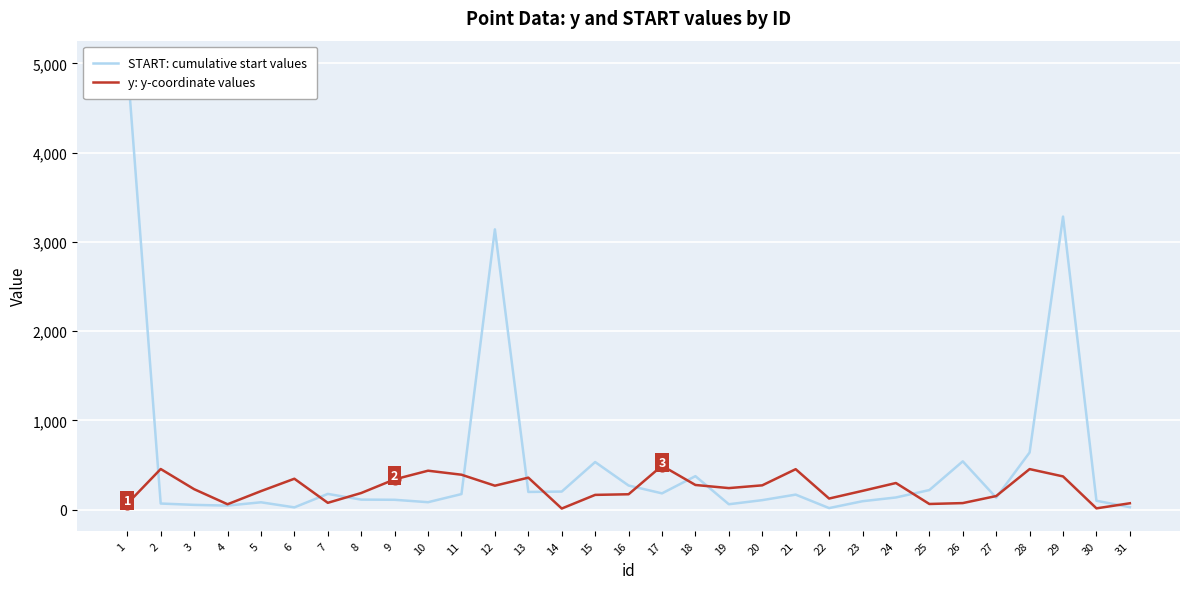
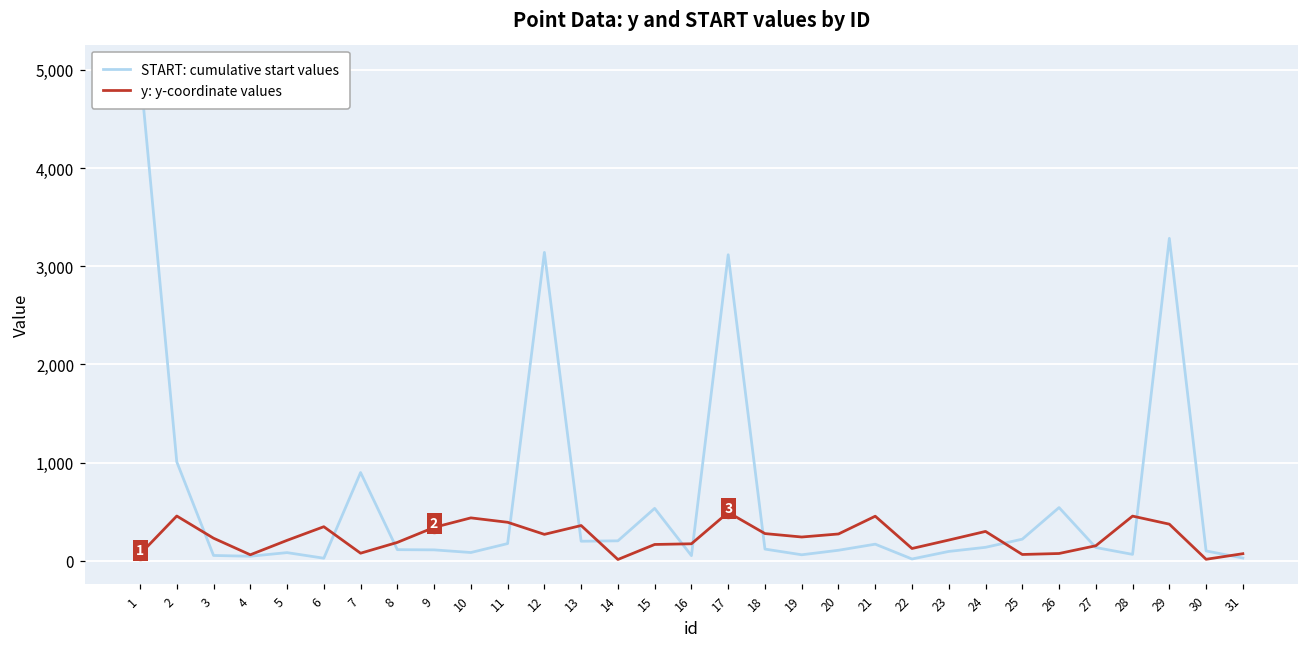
START: cumulative start values, 2: 100 -> 1,000
START: cumulative start values, 7: 200 -> 900
START: cumulative start values, 16: 300 -> 100
START: cumulative start values, 17: 200 -> 3,100
START: cumulative start values, 18: 400 -> 100
START: cumulative start values, 28: 600 -> 100
